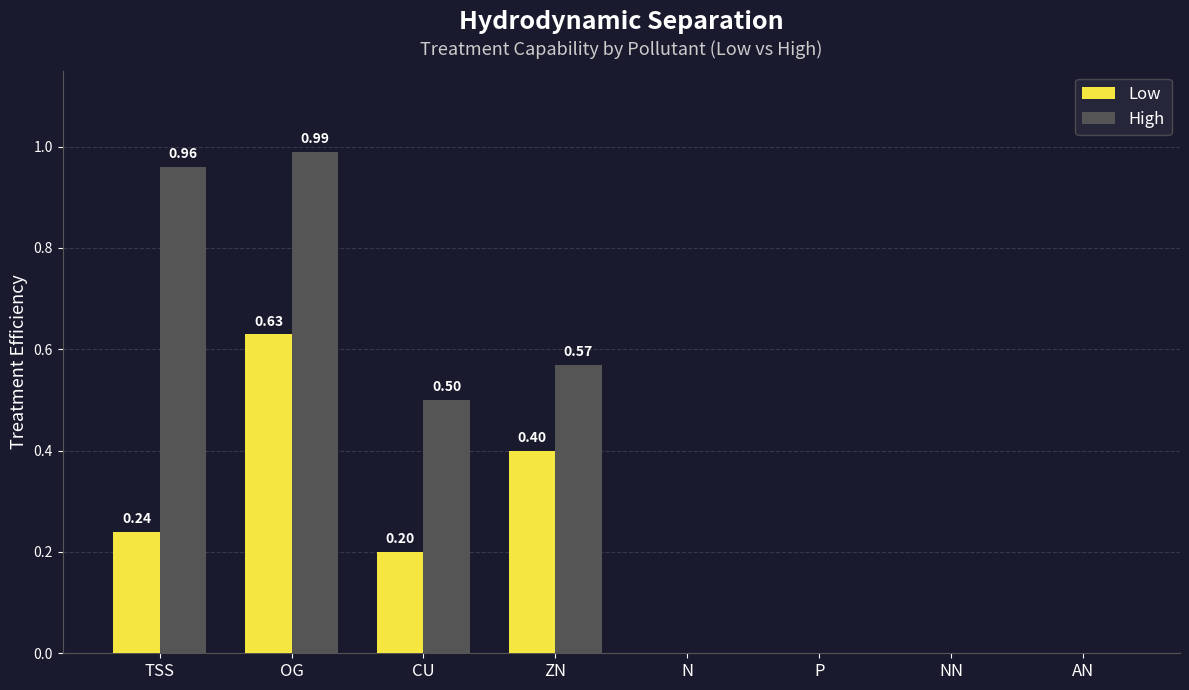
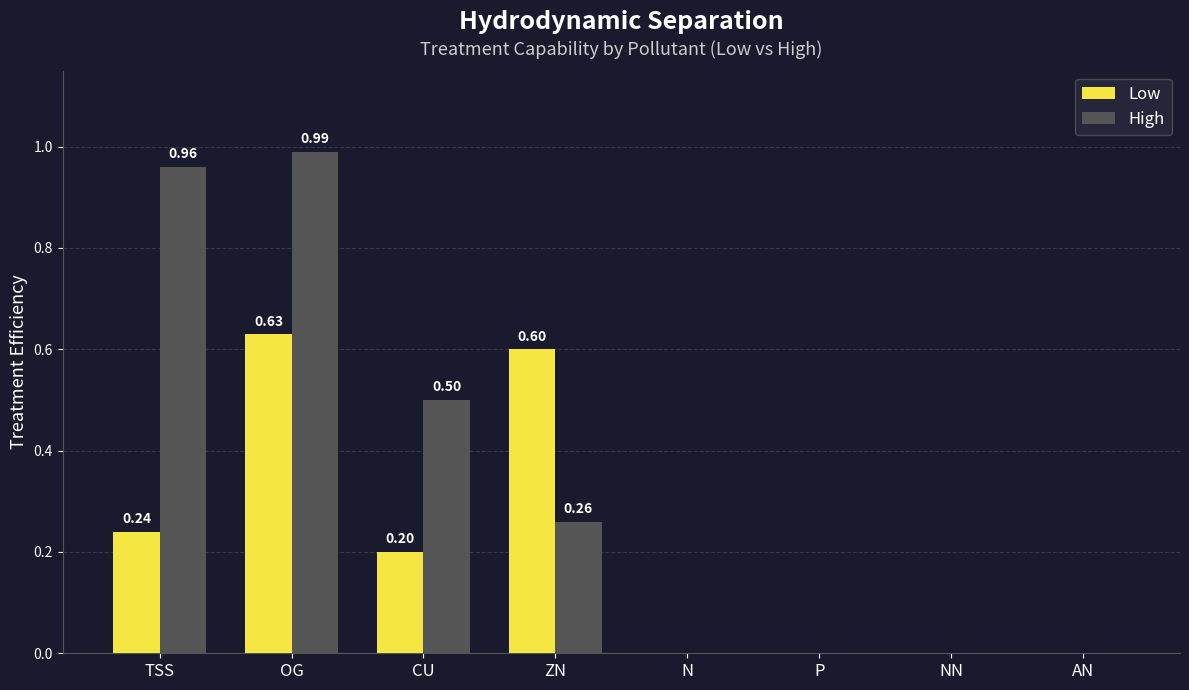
Low, ZN: 0.40 -> 0.60
High, ZN: 0.57 -> 0.26
